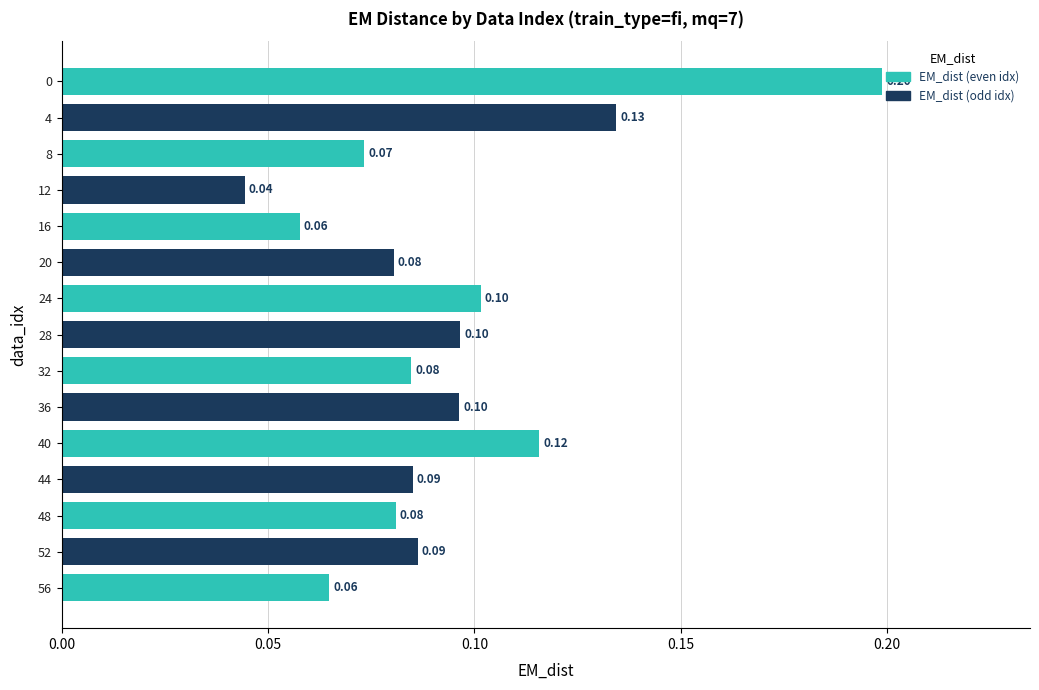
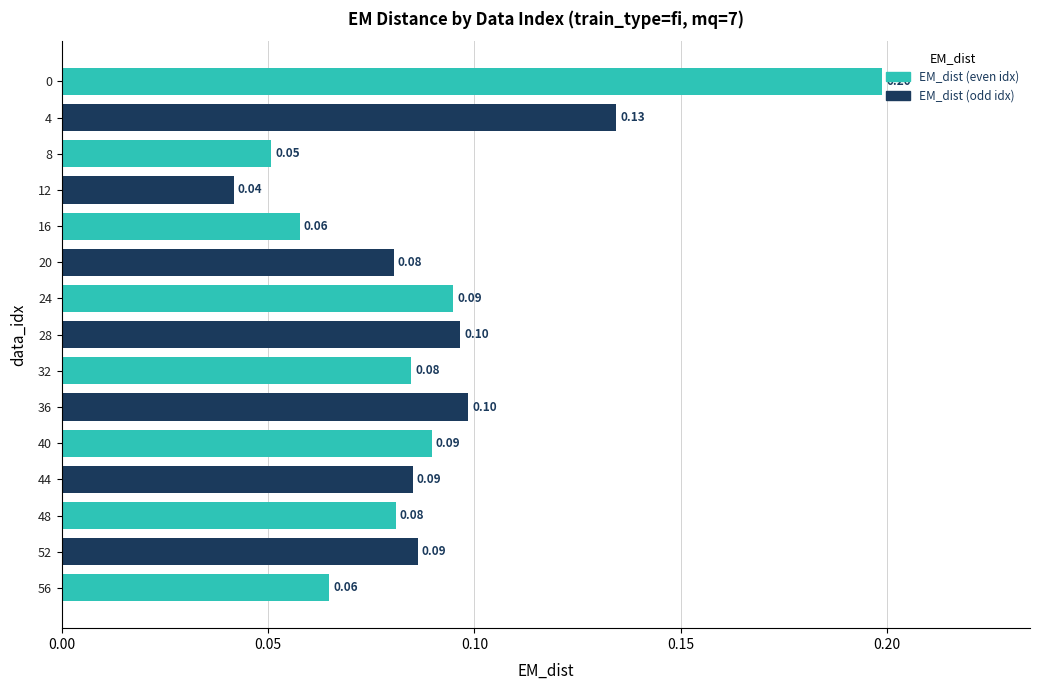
8: 0.07 -> 0.05
12: 0.044 -> 0.042
24: 0.10 -> 0.09
36: 0.096 -> 0.098
40: 0.12 -> 0.09
